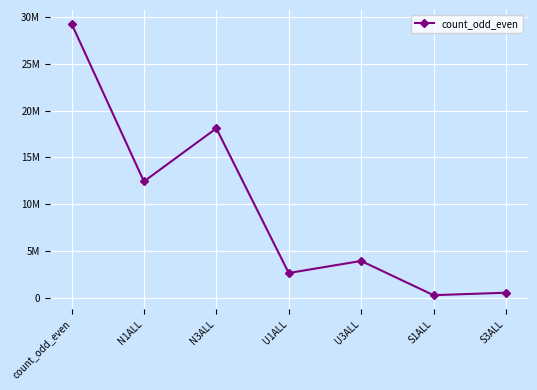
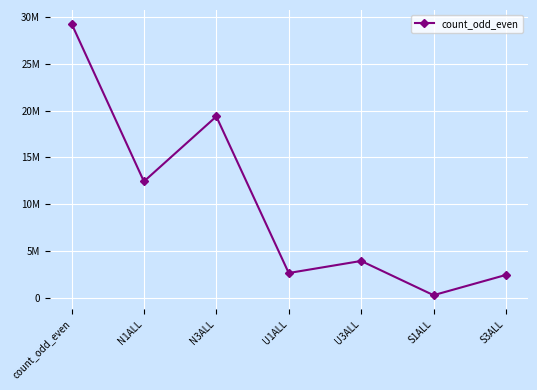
N3ALL: 18000000 -> 19000000
S3ALL: 1000000 -> 2000000
